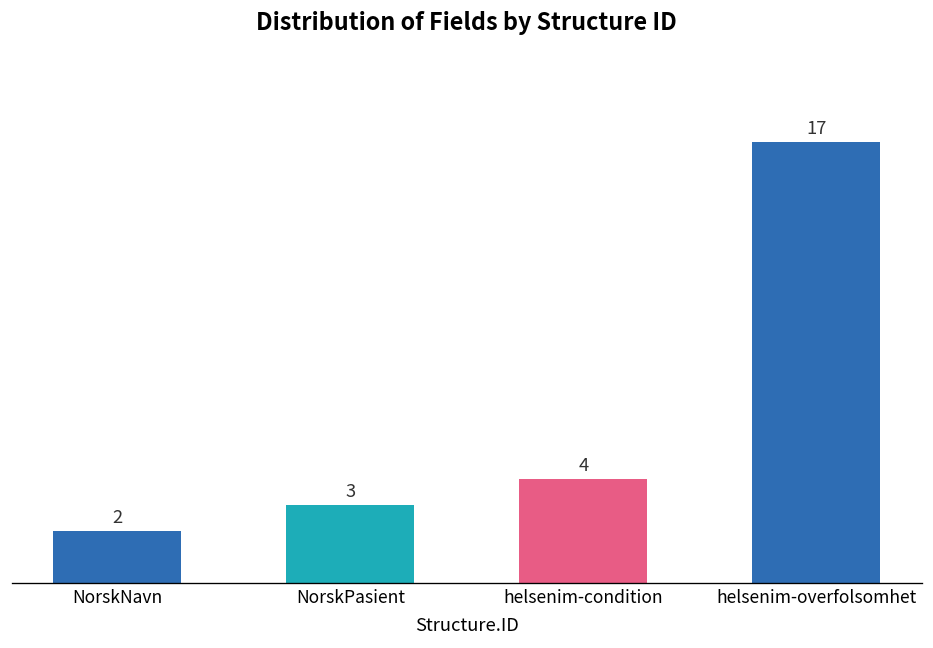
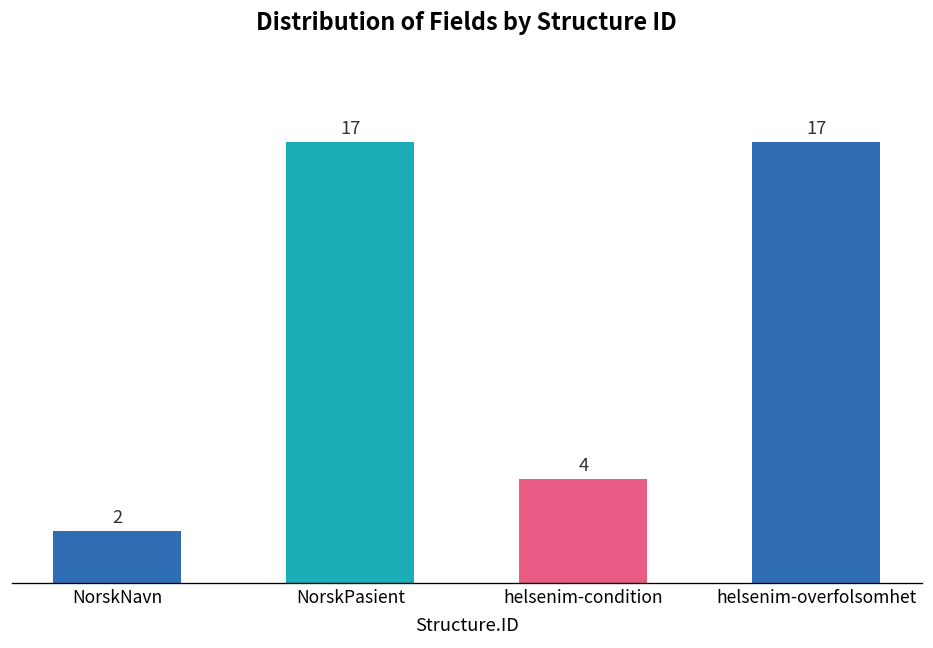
NorskPasient: 3 -> 17
